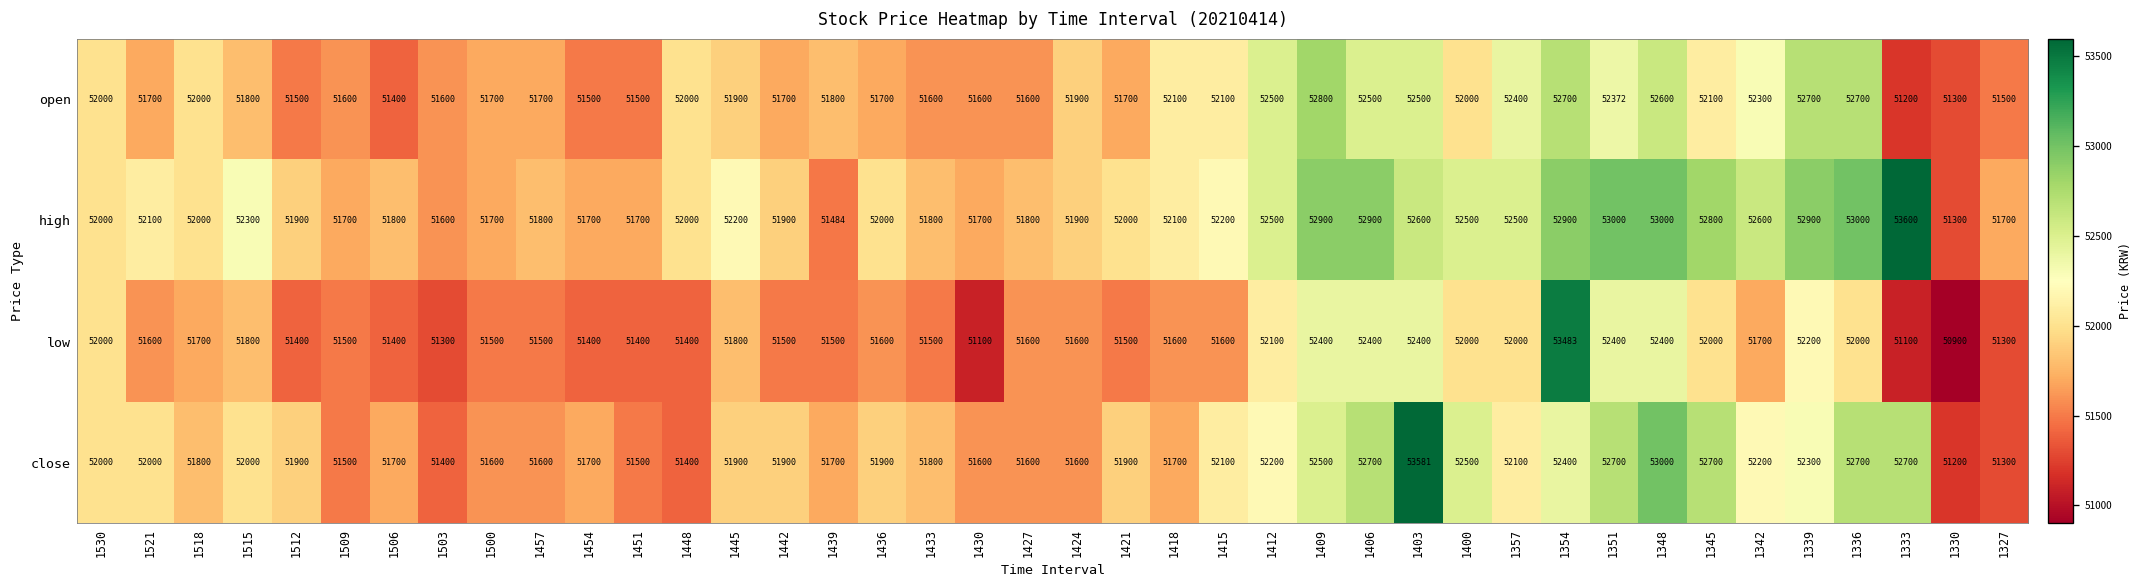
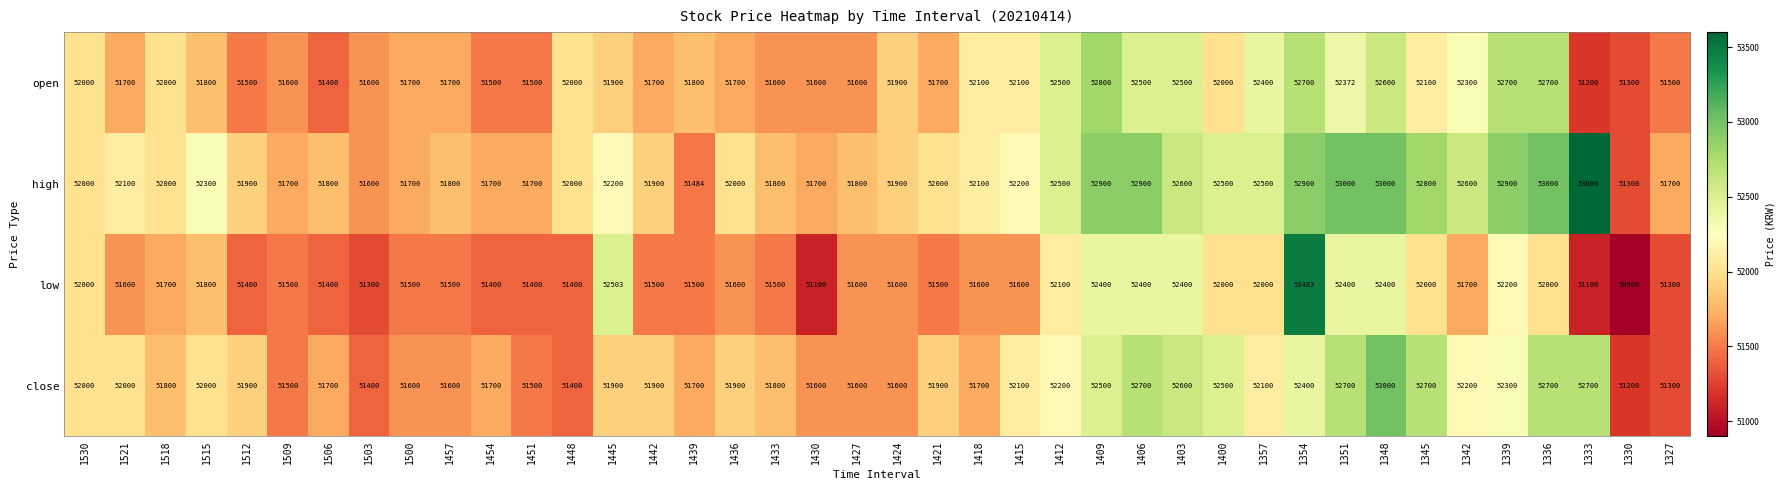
low, 1445: 51800 -> 52503
close, 1403: 53581 -> 52600
